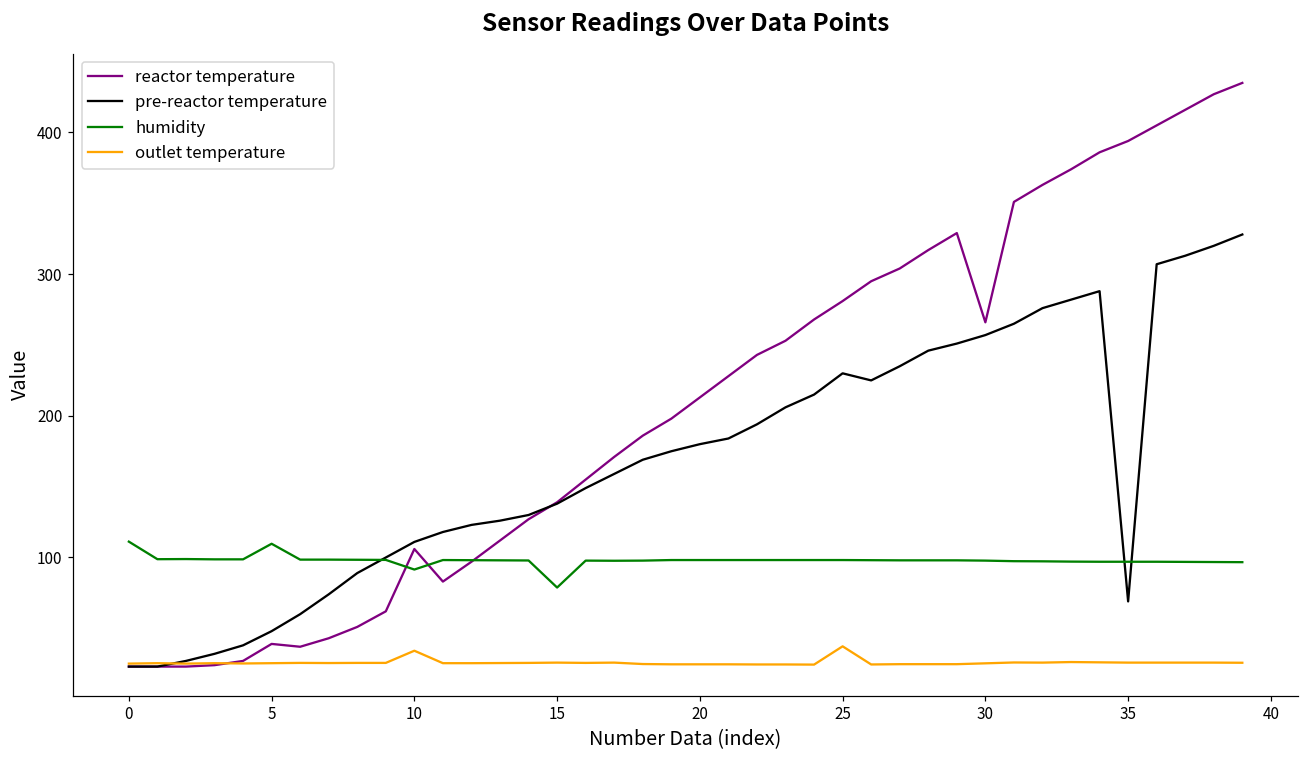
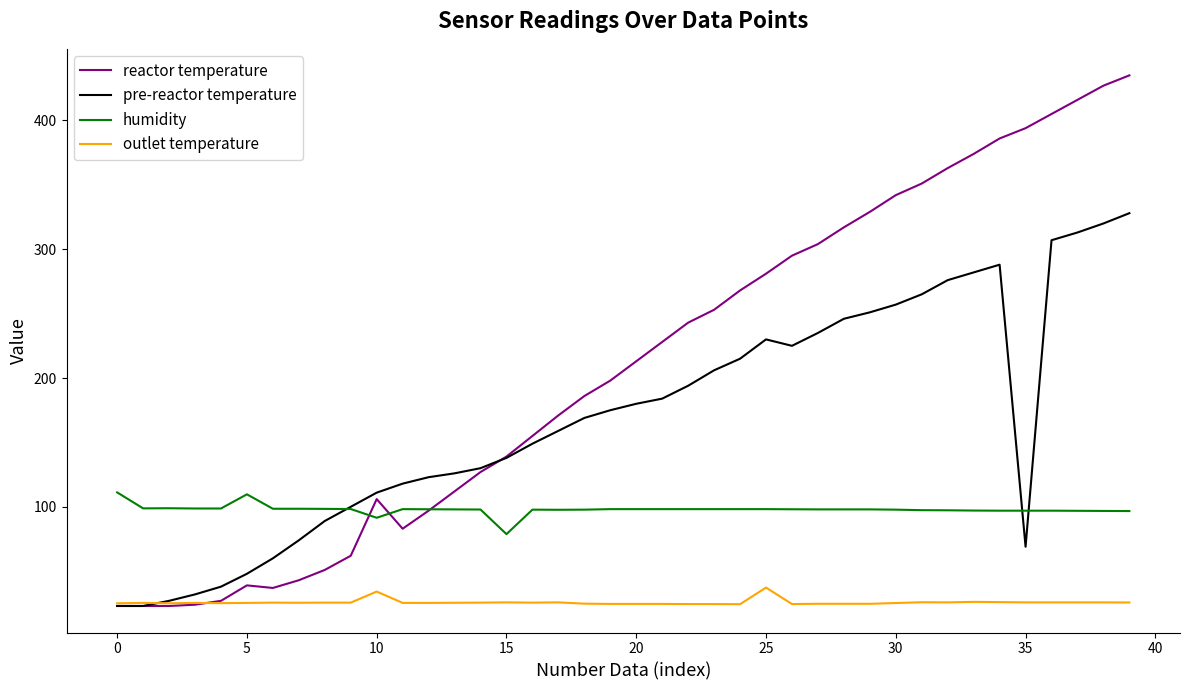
reactor temperature, 30: 266 -> 342
